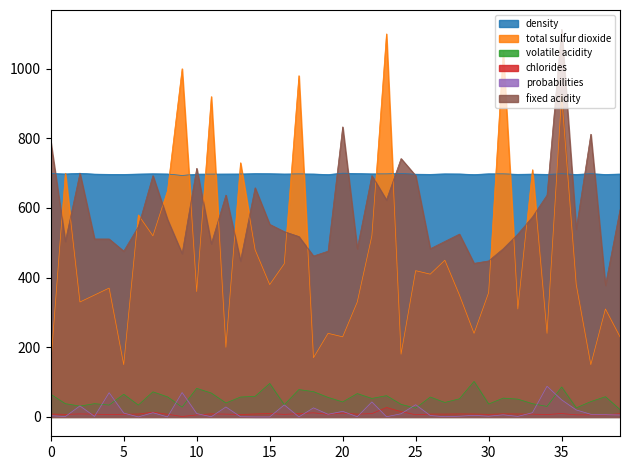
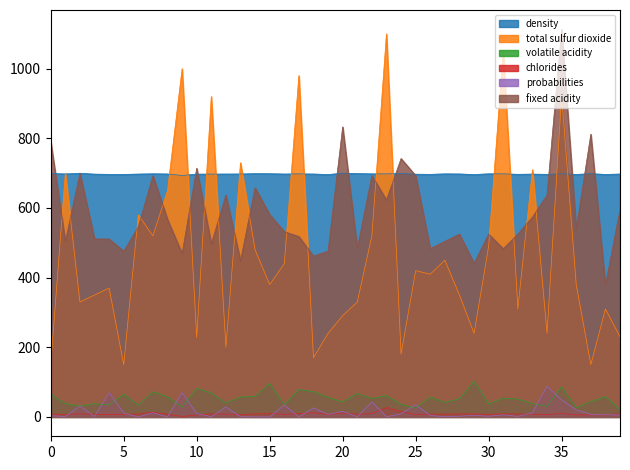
total sulfur dioxide, 10: 360 -> 230
fixed acidity, 15: 550 -> 580
total sulfur dioxide, 20: 230 -> 290
total sulfur dioxide, 30: 360 -> 490
fixed acidity, 30: 450 -> 530
